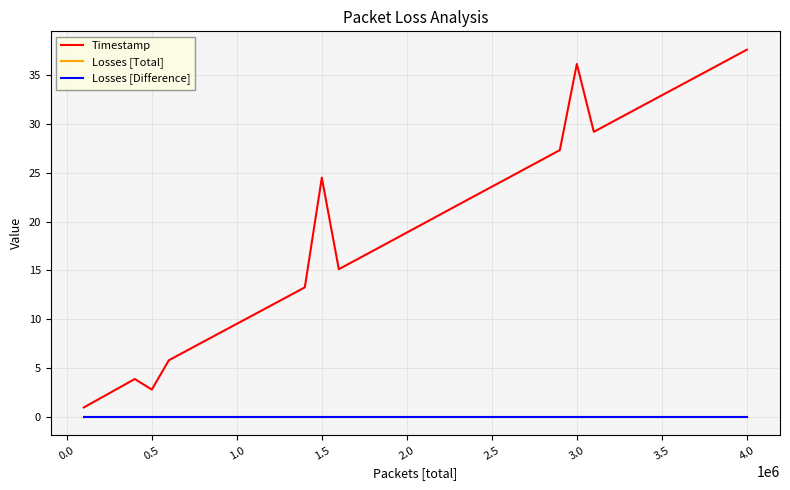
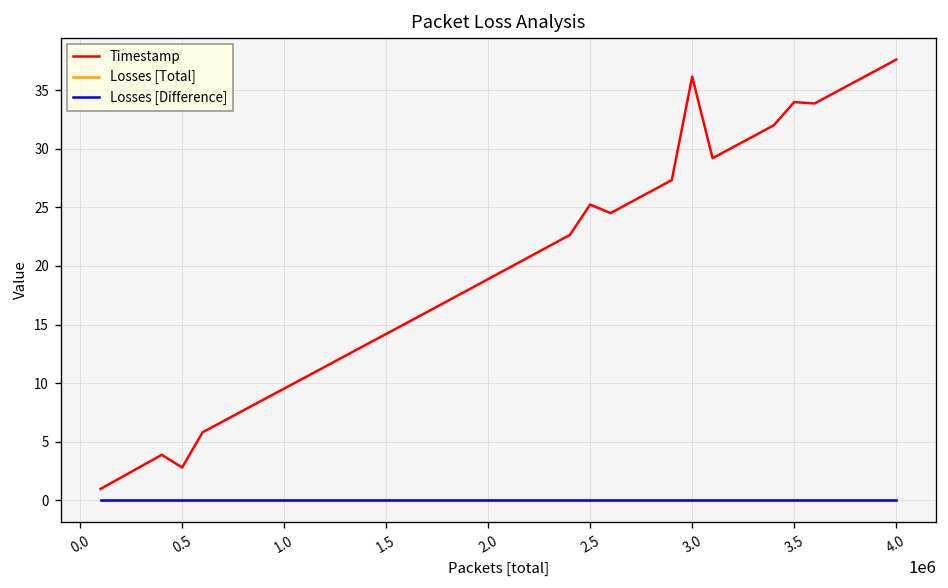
Timestamp, 1.5: 24 -> 14
Timestamp, 2.5: 24 -> 25
Timestamp, 3.5: 33 -> 34
